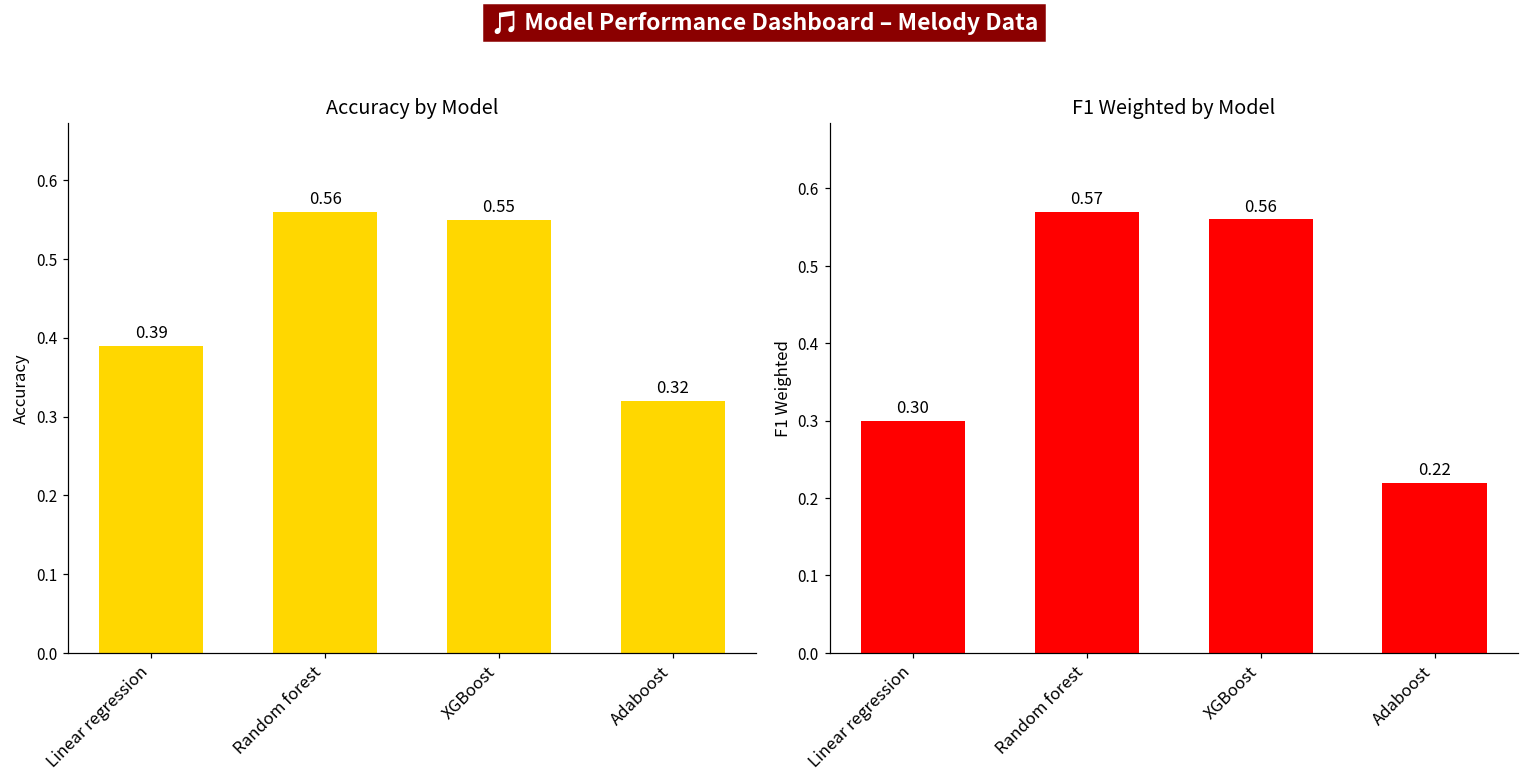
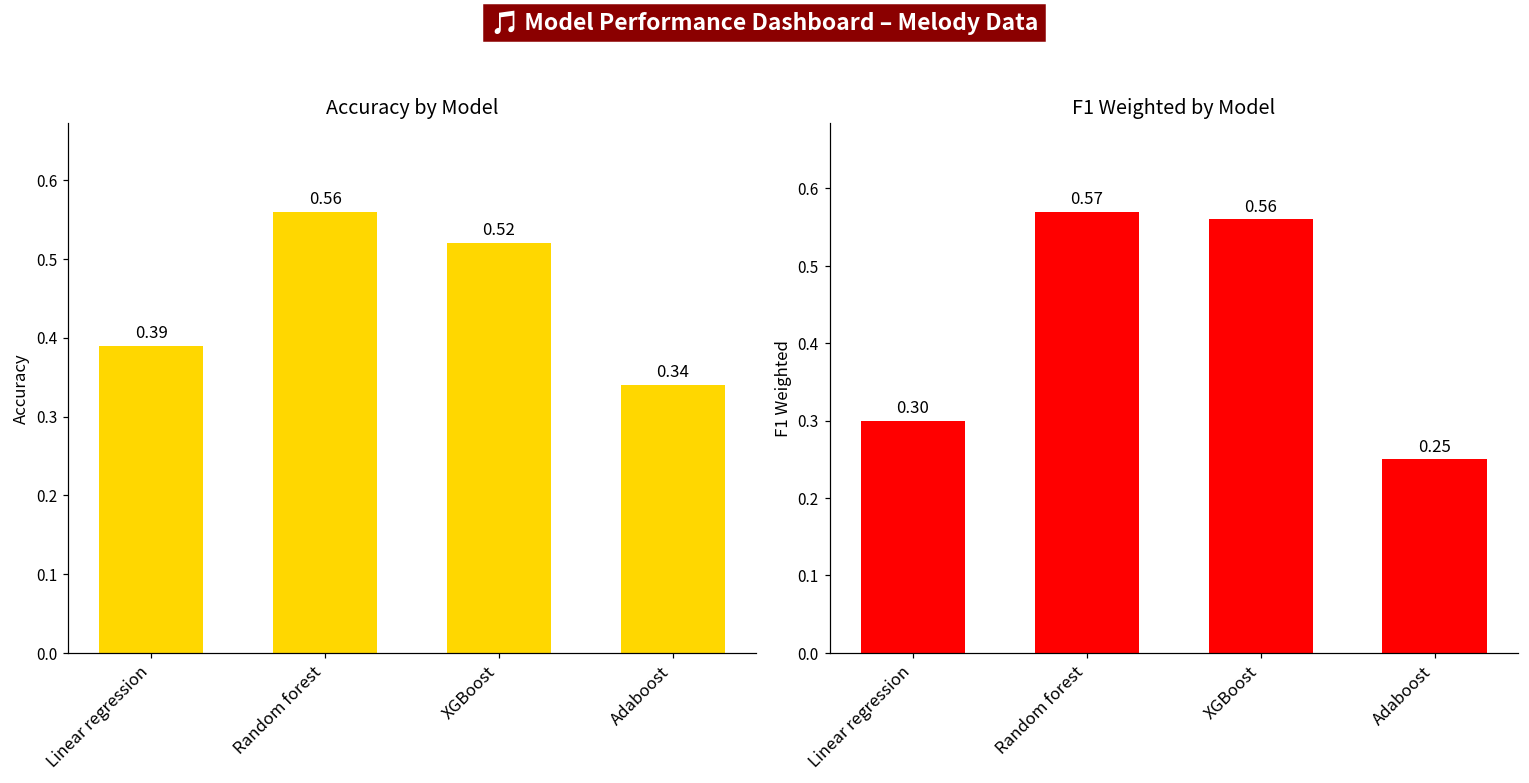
Accuracy by Model, XGBoost: 0.55 -> 0.52
Accuracy by Model, Adaboost: 0.32 -> 0.34
F1 Weighted by Model, Adaboost: 0.22 -> 0.25
